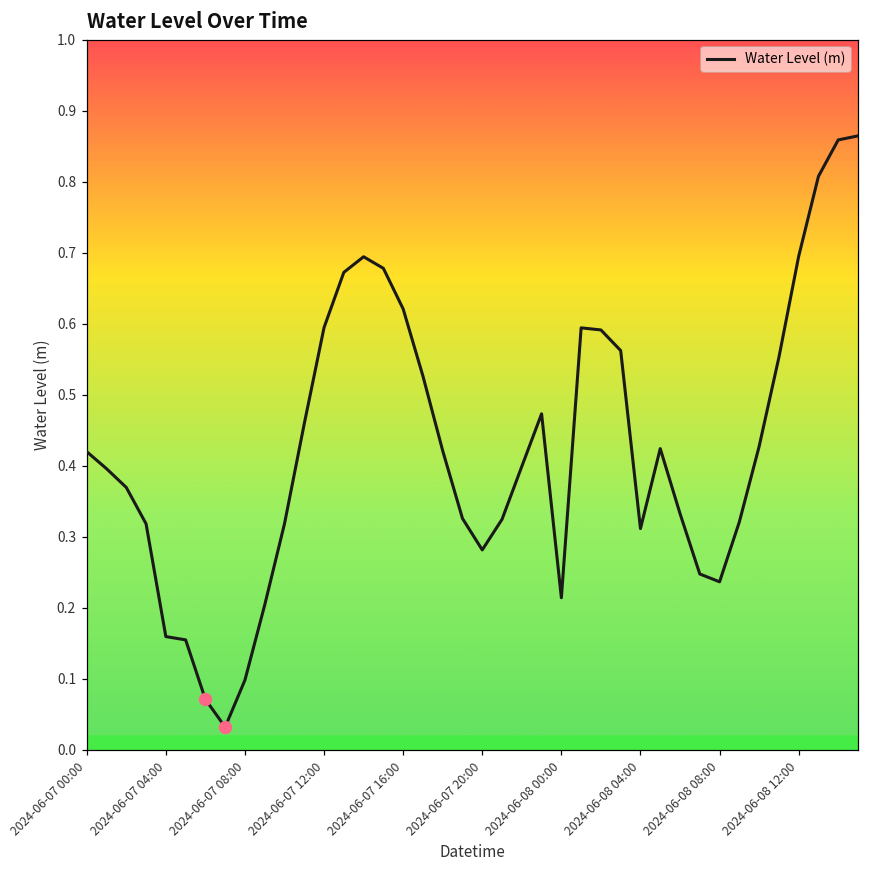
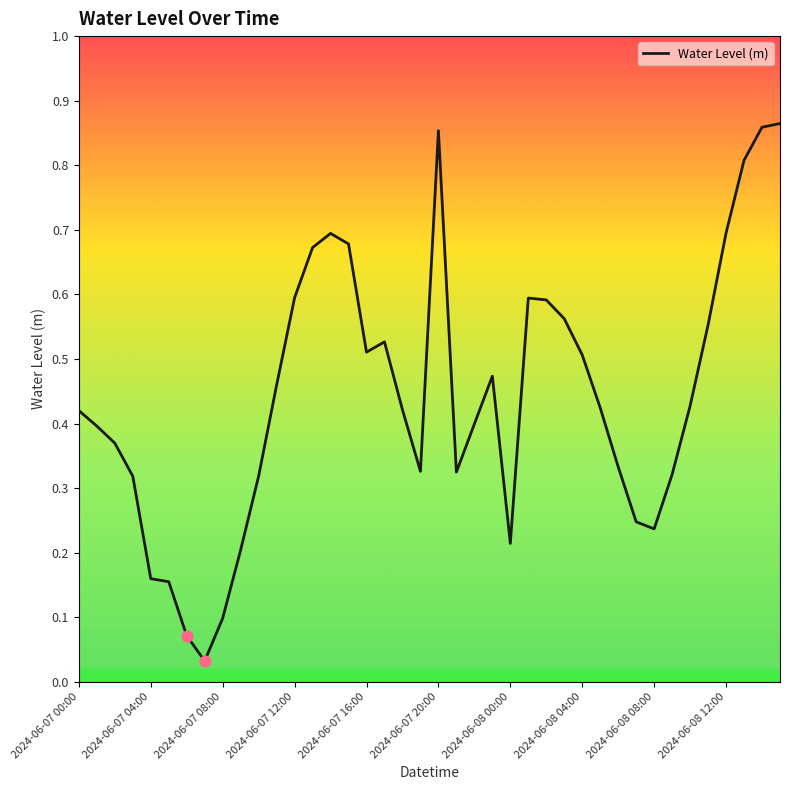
Water Level (m), 2024-06-07 16:00: 0.62 -> 0.51
Water Level (m), 2024-06-07 20:00: 0.28 -> 0.85
Water Level (m), 2024-06-08 04:00: 0.31 -> 0.51
